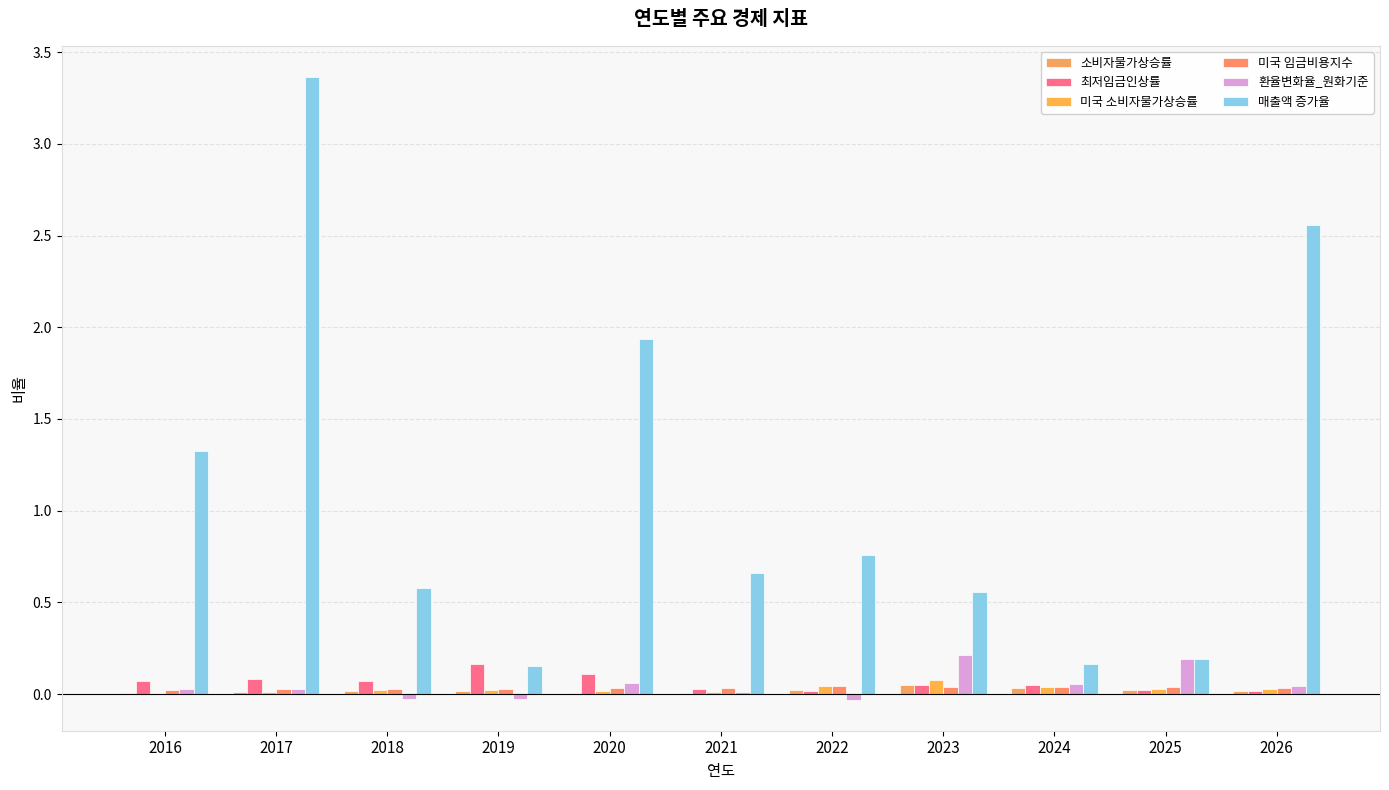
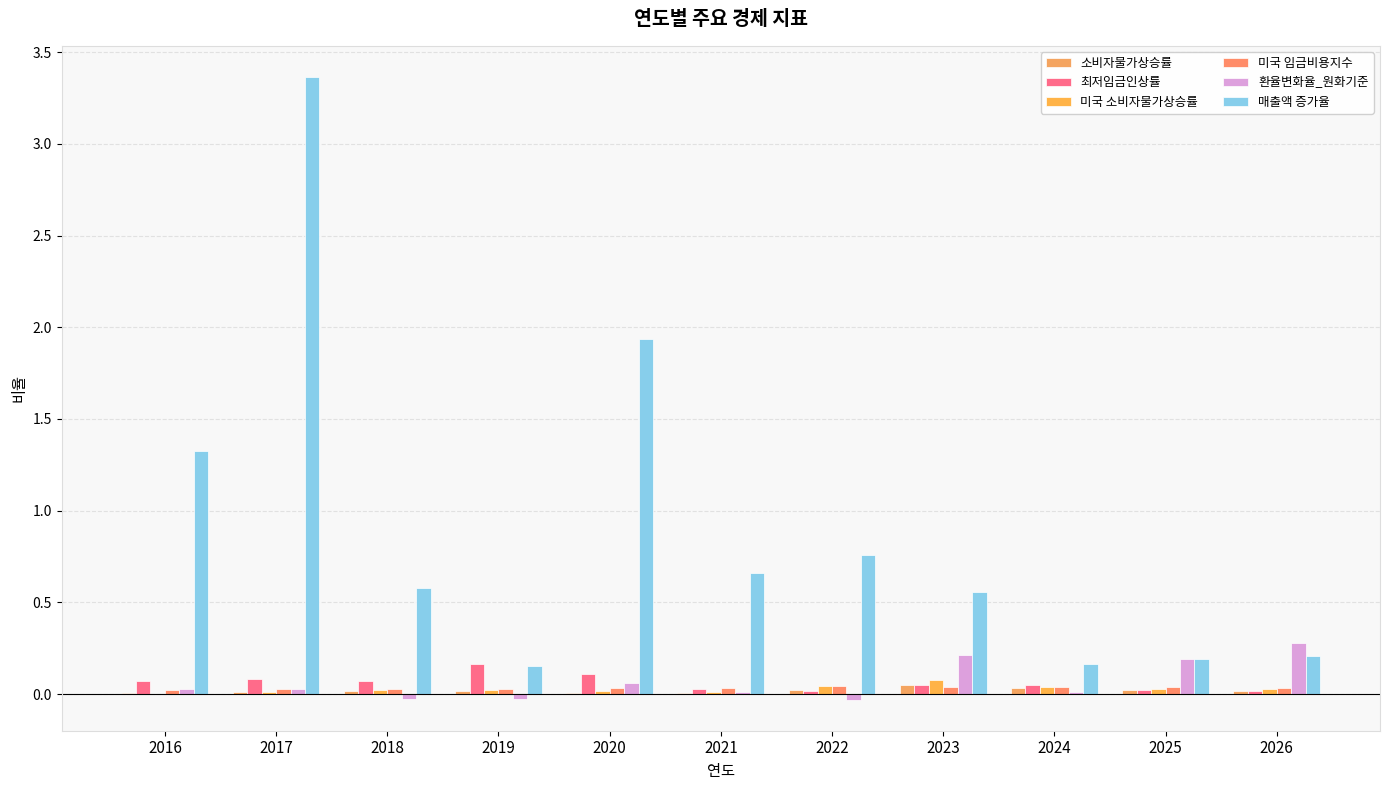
환율변화율_원화기준, 2024: 0.06 -> 0.01
환율변화율_원화기준, 2026: 0.04 -> 0.28
매출액 증가율, 2026: 2.56 -> 0.21
